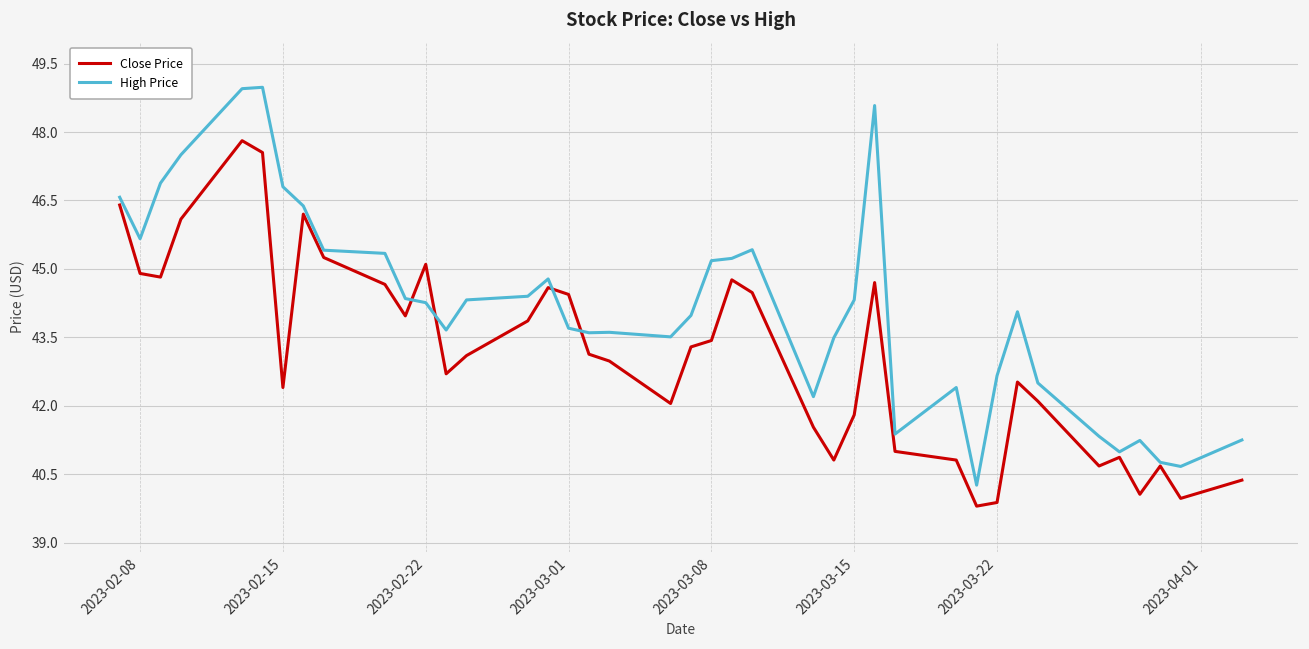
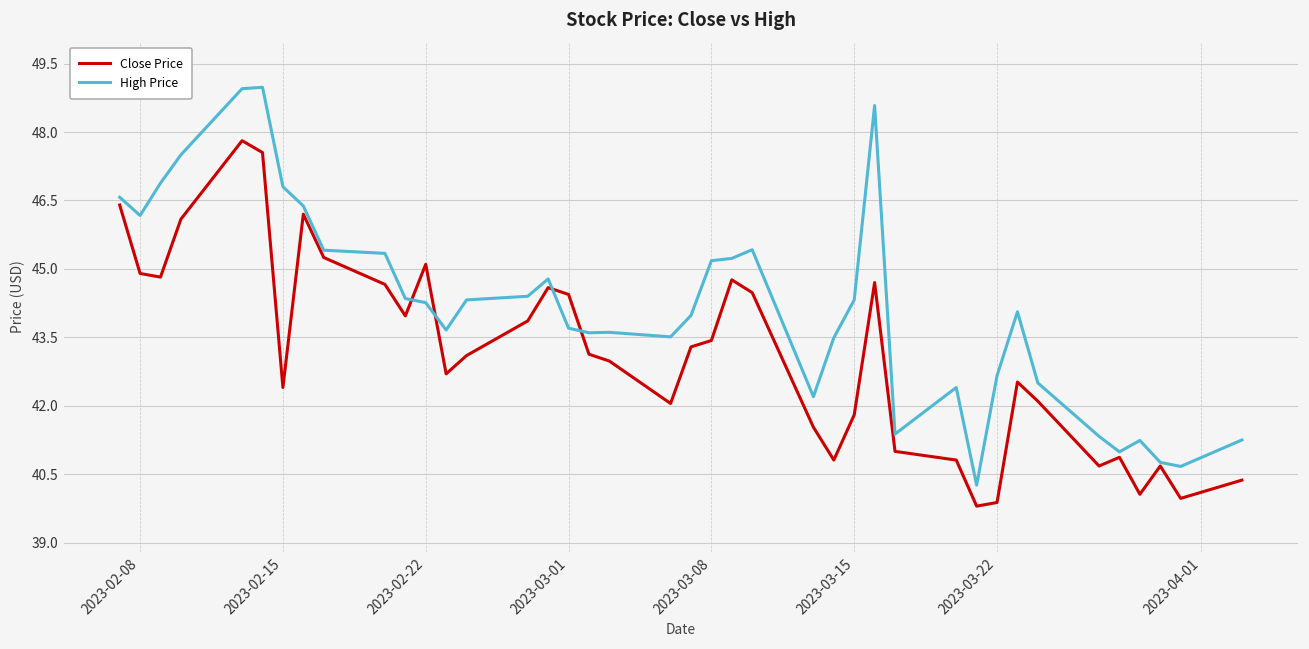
High Price, 2023-02-08: 45.7 -> 46.2
